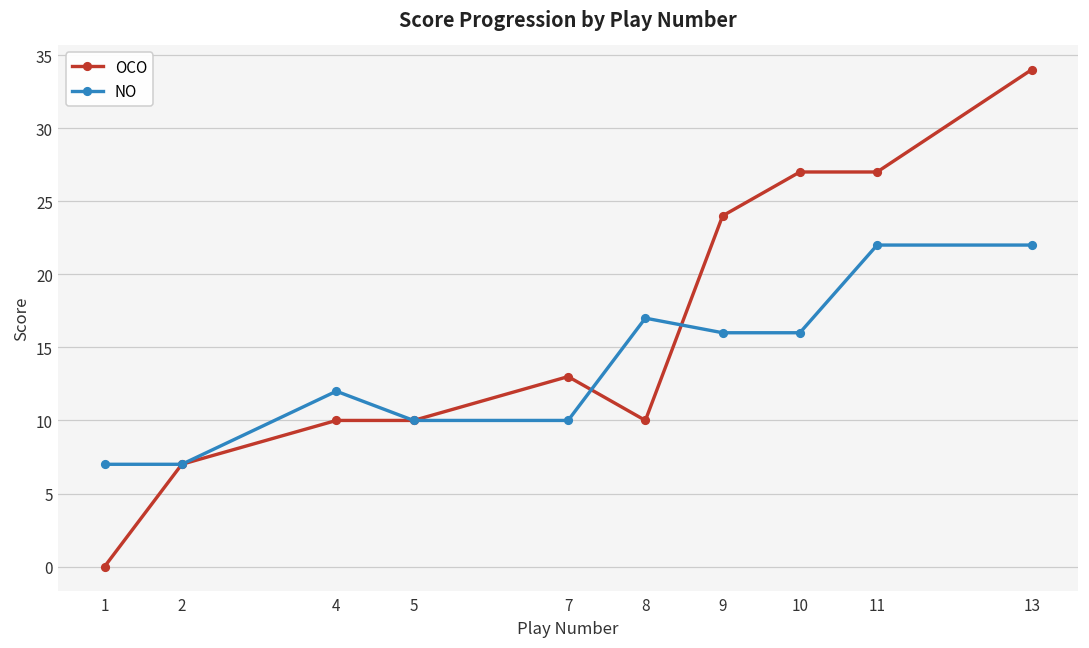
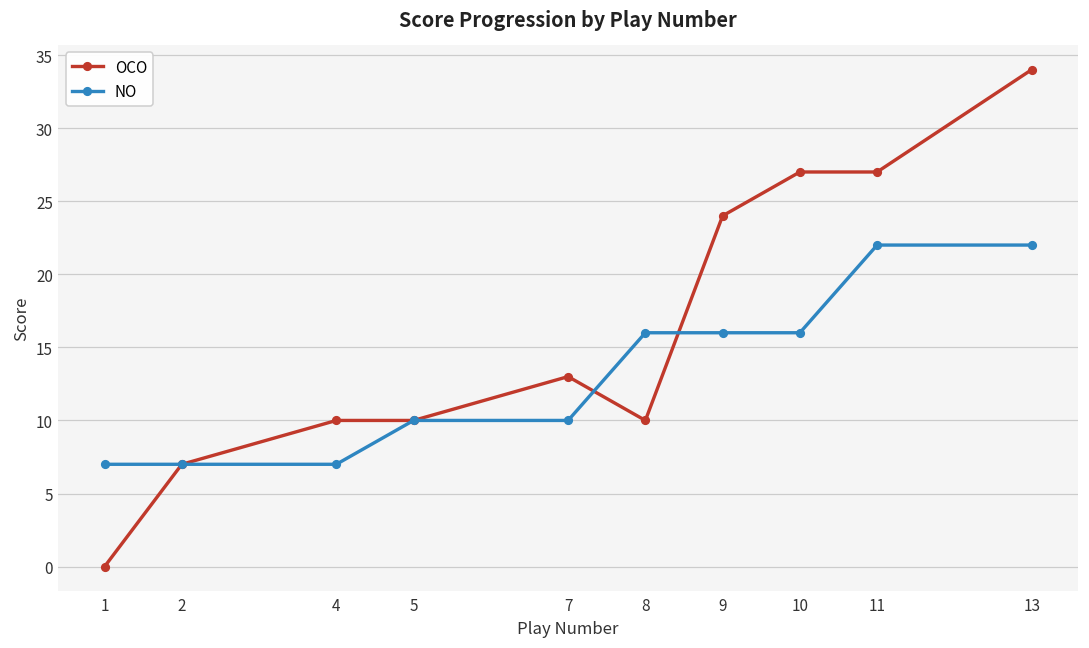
NO, 4: 12 -> 7
NO, 8: 17 -> 16
